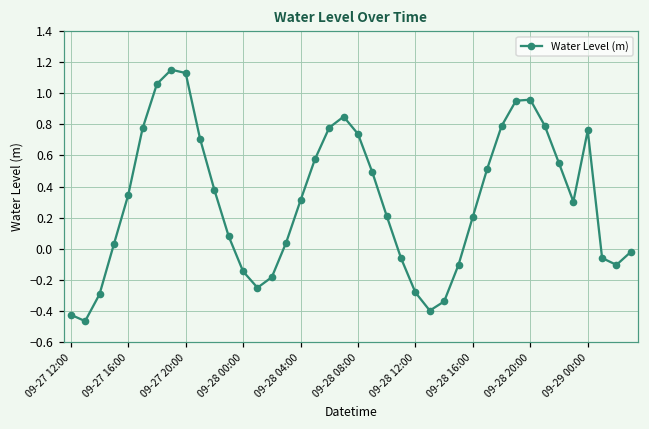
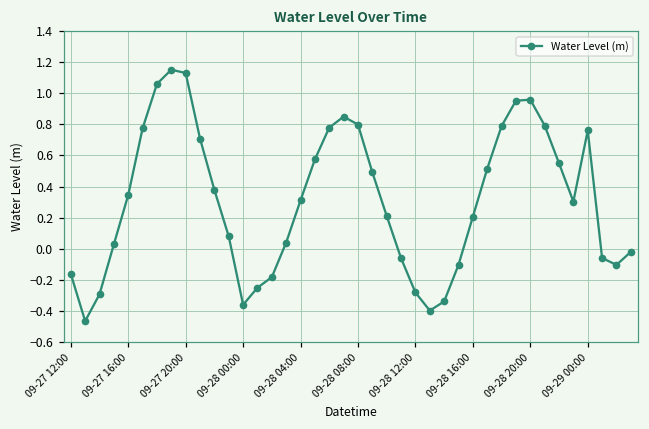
09-27 12:00: -0.42 -> -0.16
09-28 00:00: -0.15 -> -0.36
09-28 08:00: 0.74 -> 0.80
